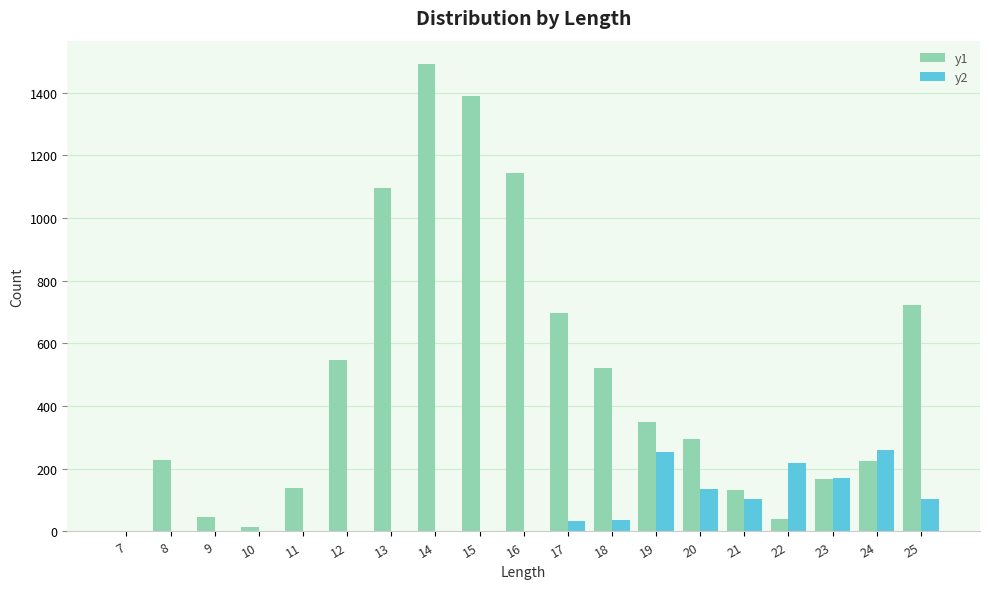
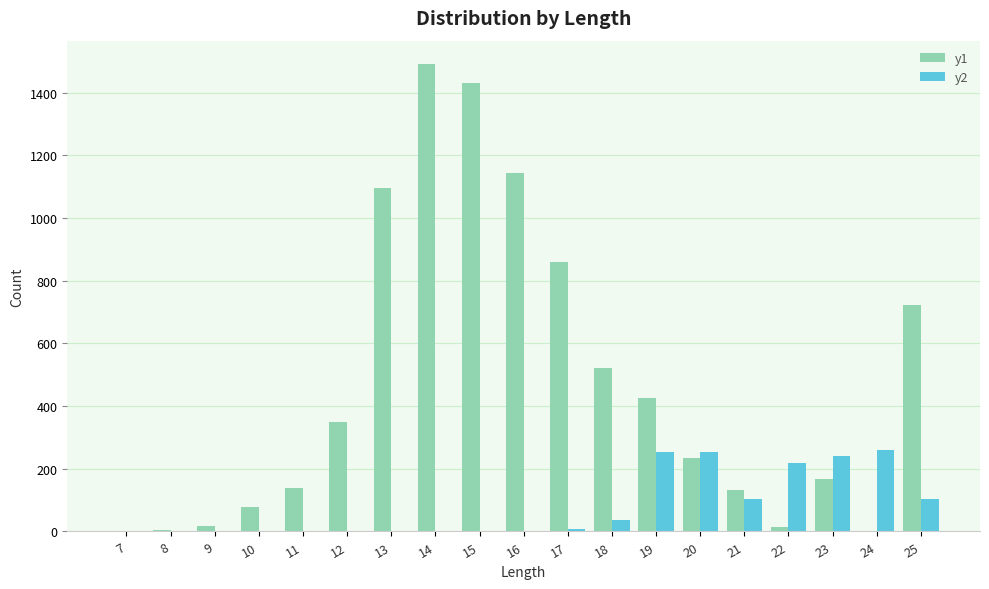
y1, 8: 230 -> 10
y1, 9: 50 -> 20
y1, 10: 20 -> 80
y1, 12: 550 -> 350
y1, 15: 1390 -> 1430
y1, 17: 700 -> 860
y2, 17: 30 -> 10
y1, 19: 350 -> 430
y1, 20: 300 -> 230
y2, 20: 140 -> 260
y1, 22: 40 -> 10
y2, 23: 170 -> 240
y1, 24: 230 -> 0
